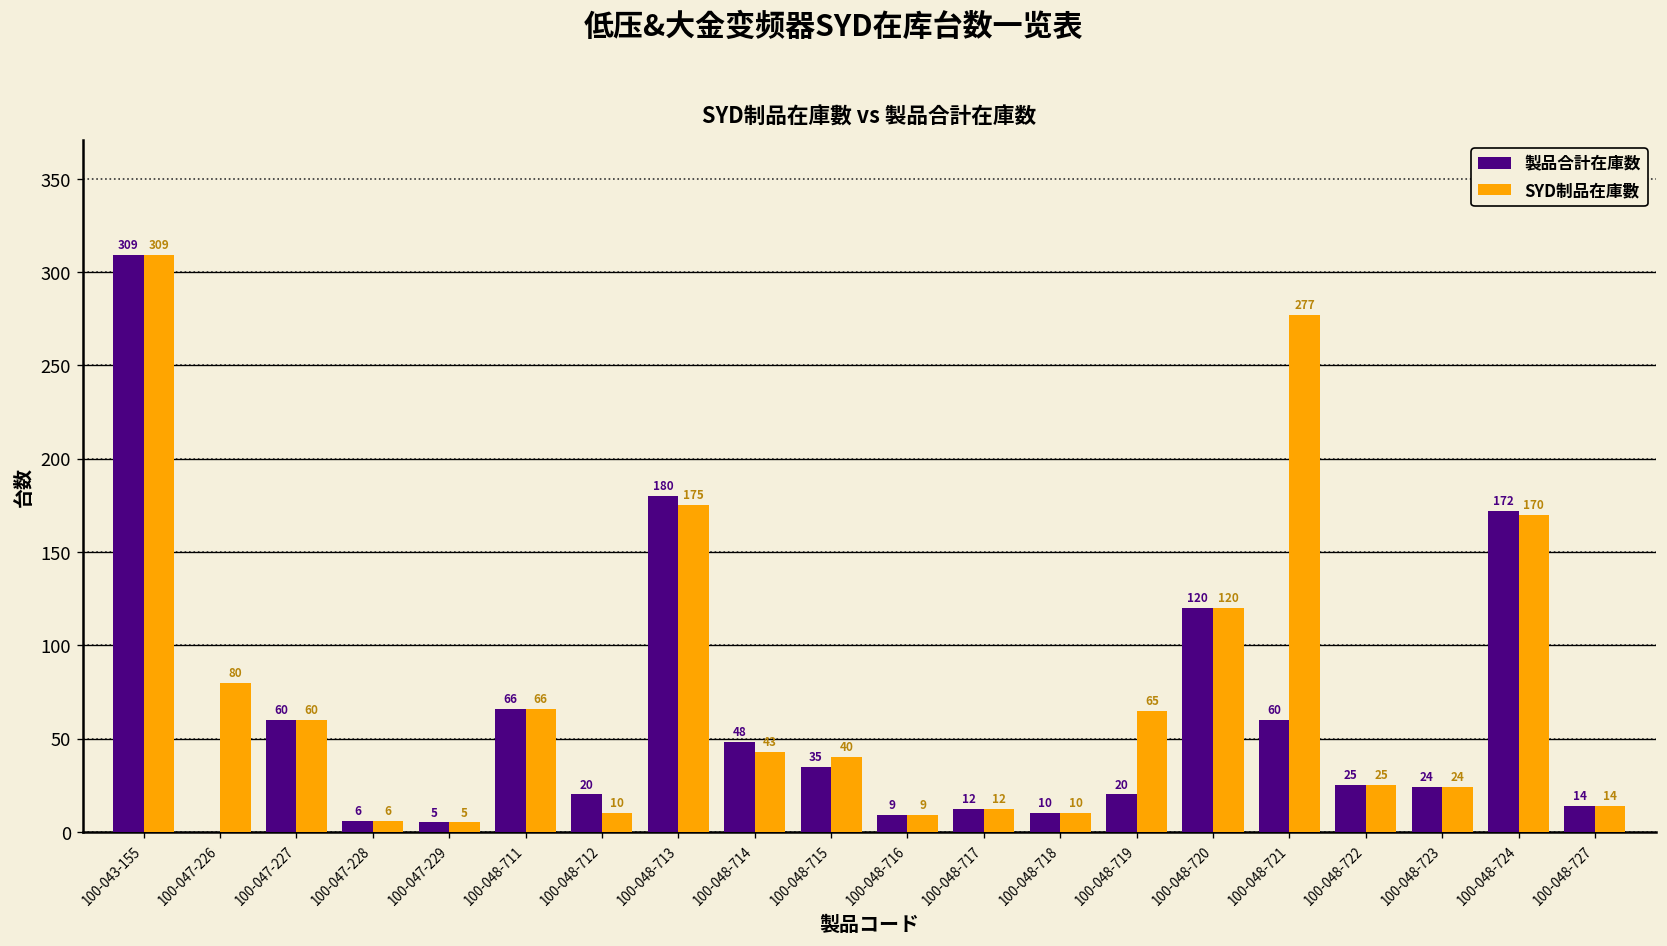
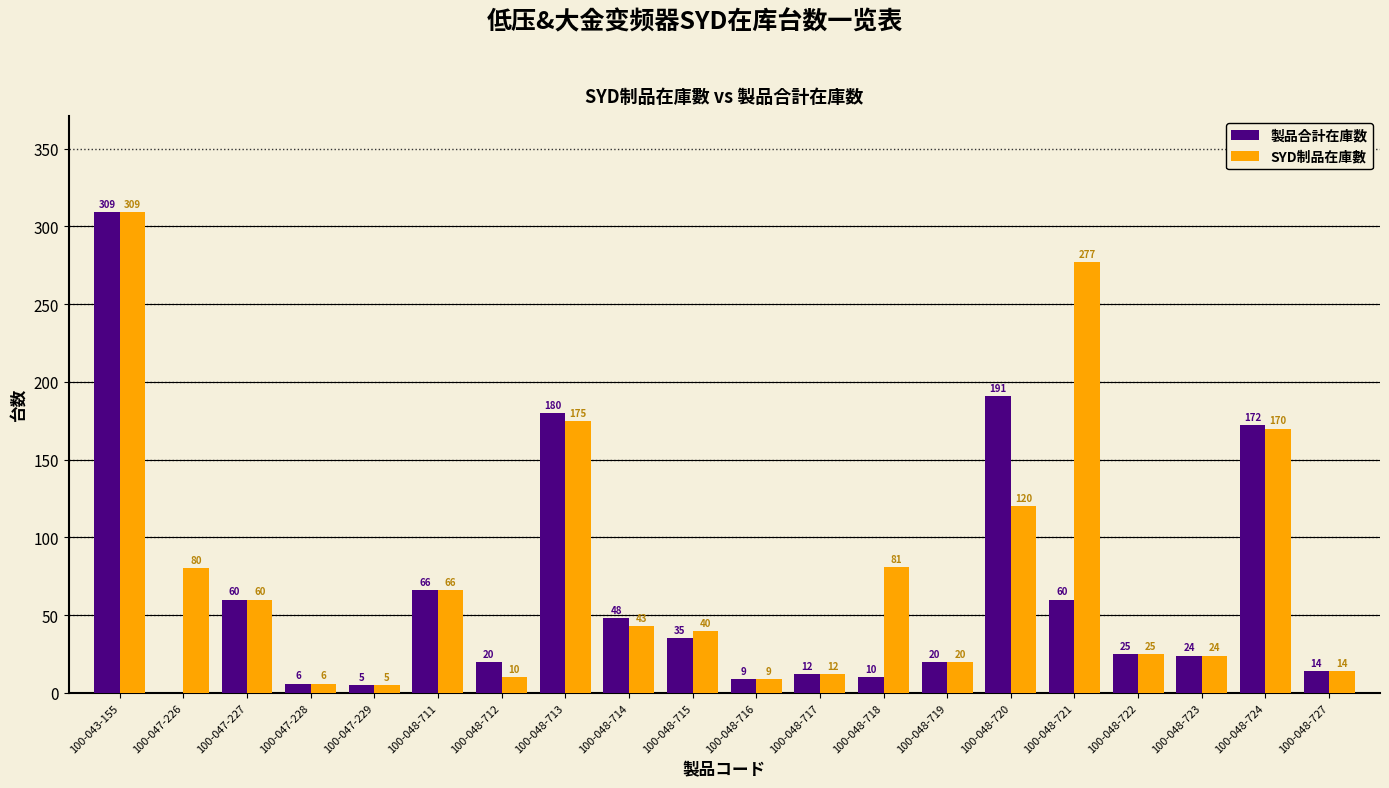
SYD制品在庫數, 100-048-718: 10 -> 81
SYD制品在庫數, 100-048-719: 65 -> 20
製品合計在庫数, 100-048-720: 120 -> 191
